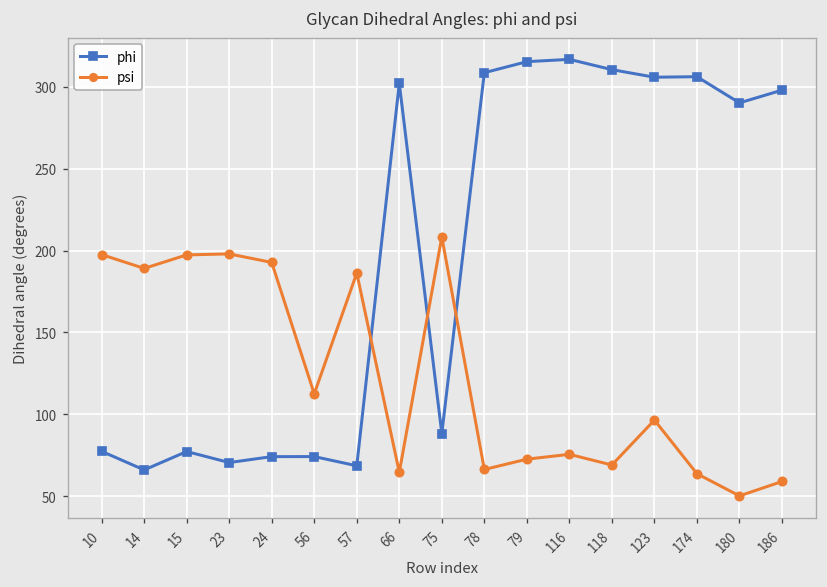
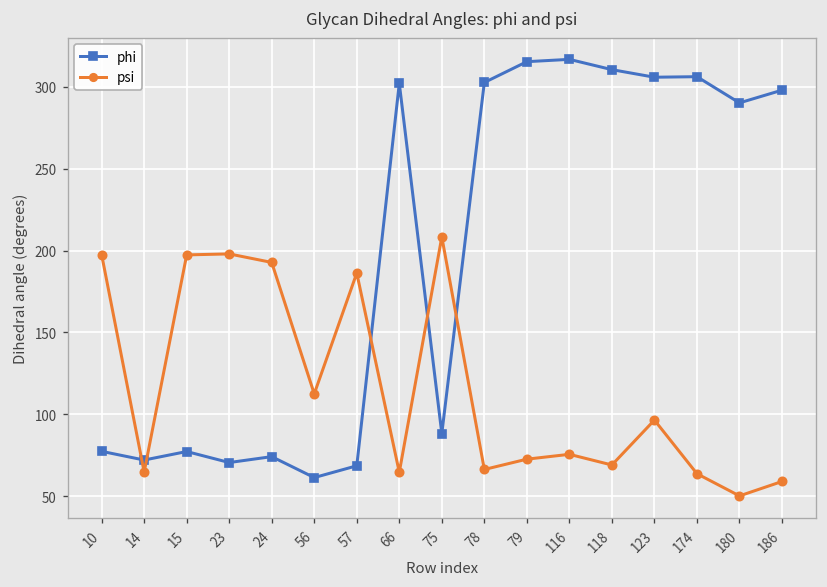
phi, 14: 66 -> 72
psi, 14: 189 -> 65
phi, 56: 74 -> 61
phi, 78: 309 -> 303
